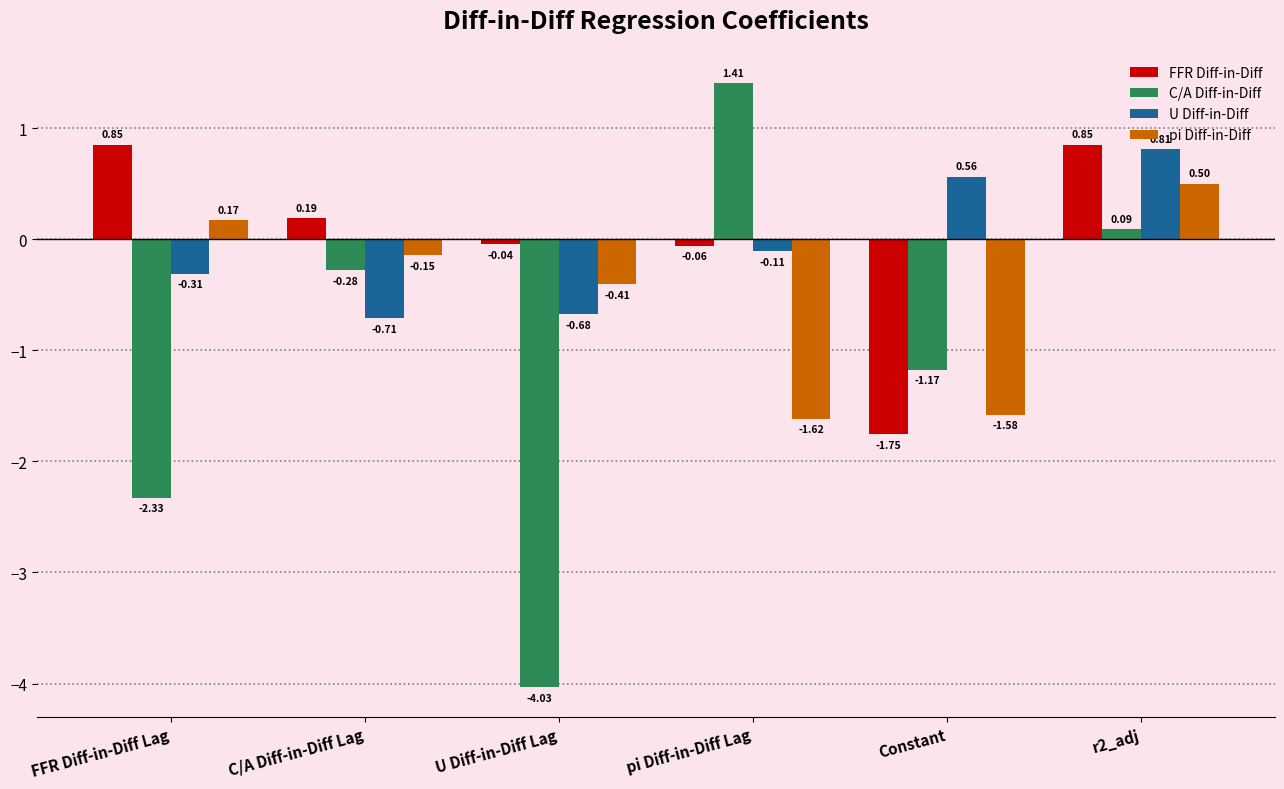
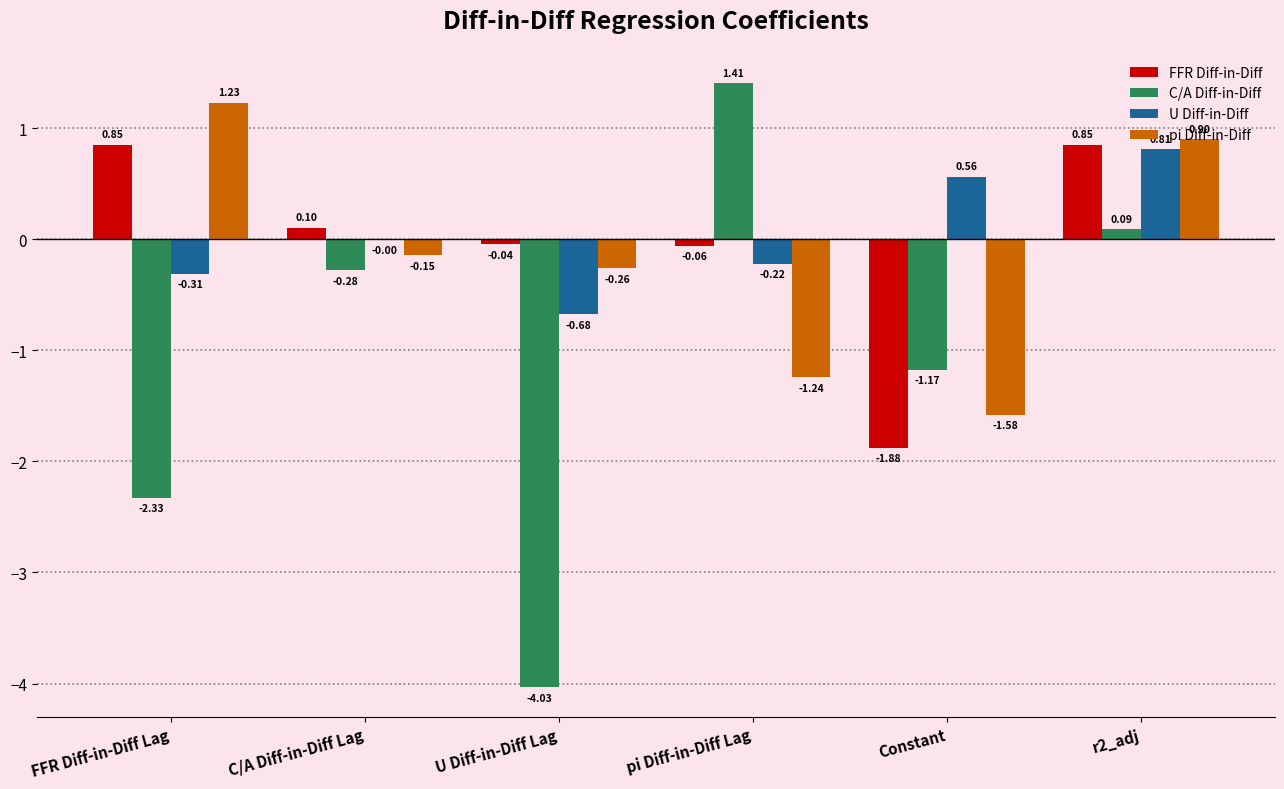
pi Diff-in-Diff, FFR Diff-in-Diff Lag: 0.17 -> 1.23
FFR Diff-in-Diff, C/A Diff-in-Diff Lag: 0.19 -> 0.10
U Diff-in-Diff, C/A Diff-in-Diff Lag: -0.71 -> -0.00
pi Diff-in-Diff, U Diff-in-Diff Lag: -0.41 -> -0.26
U Diff-in-Diff, pi Diff-in-Diff Lag: -0.11 -> -0.22
pi Diff-in-Diff, pi Diff-in-Diff Lag: -1.62 -> -1.24
FFR Diff-in-Diff, Constant: -1.75 -> -1.88
pi Diff-in-Diff, r2_adj: 0.50 -> 0.90
